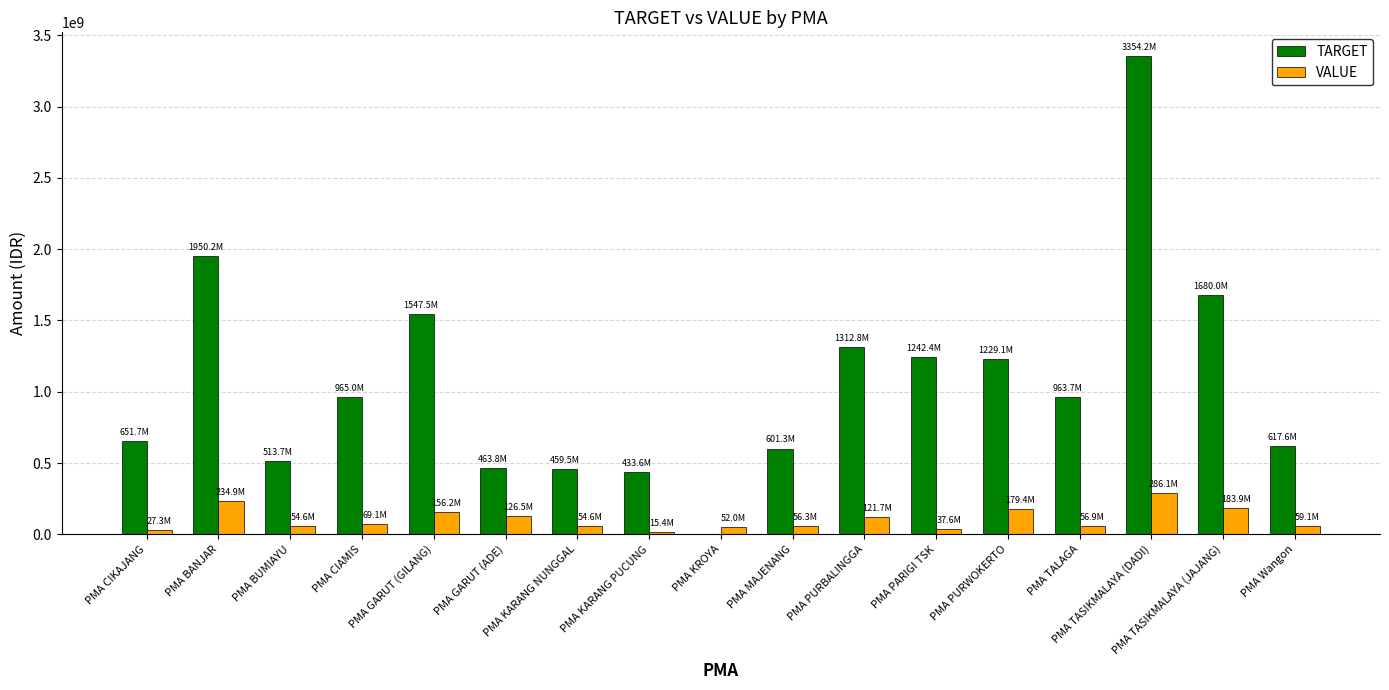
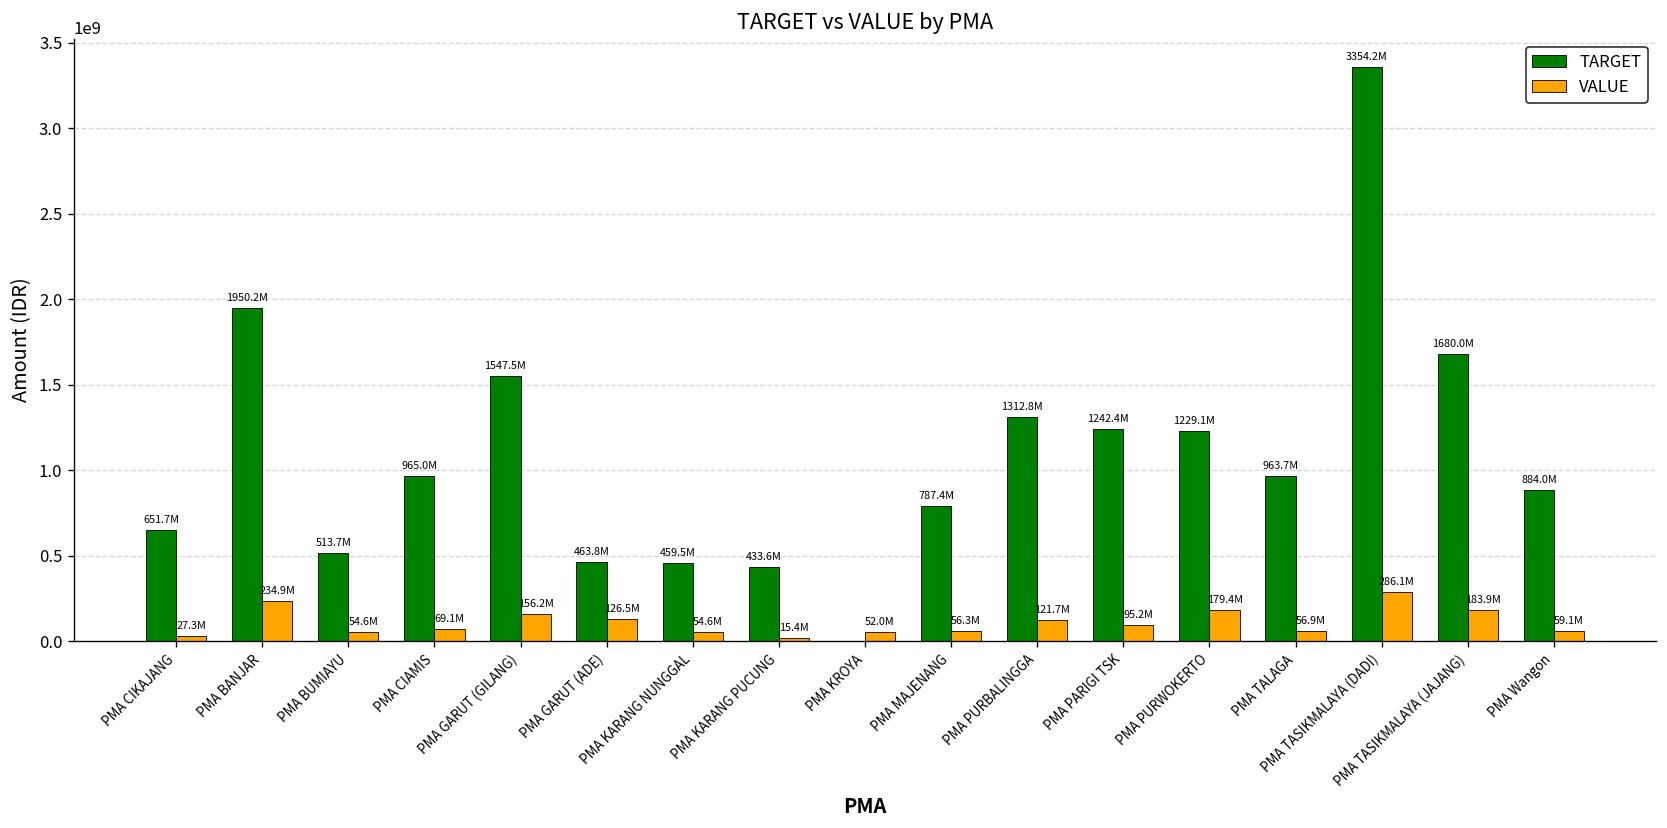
TARGET, PMA MAJENANG: 601.3M -> 787.4M
VALUE, PMA PARIGI TSK: 37.6M -> 95.2M
TARGET, PMA Wangon: 617.6M -> 884.0M
